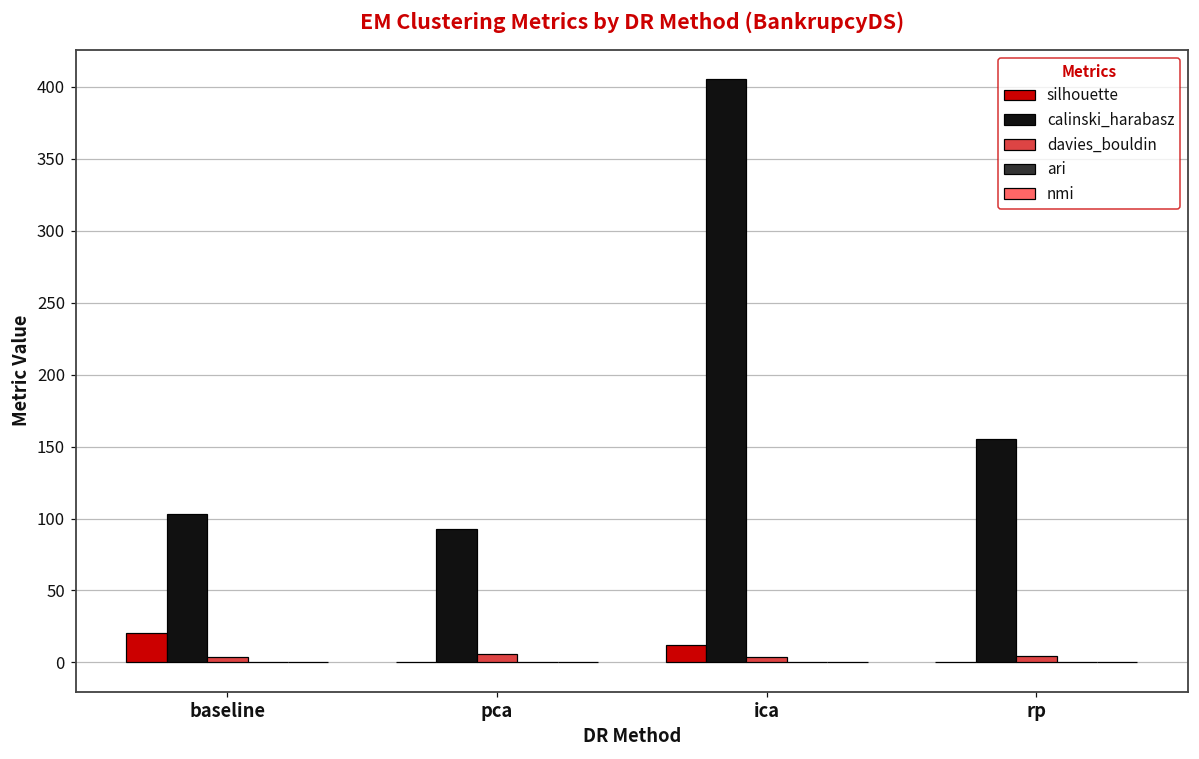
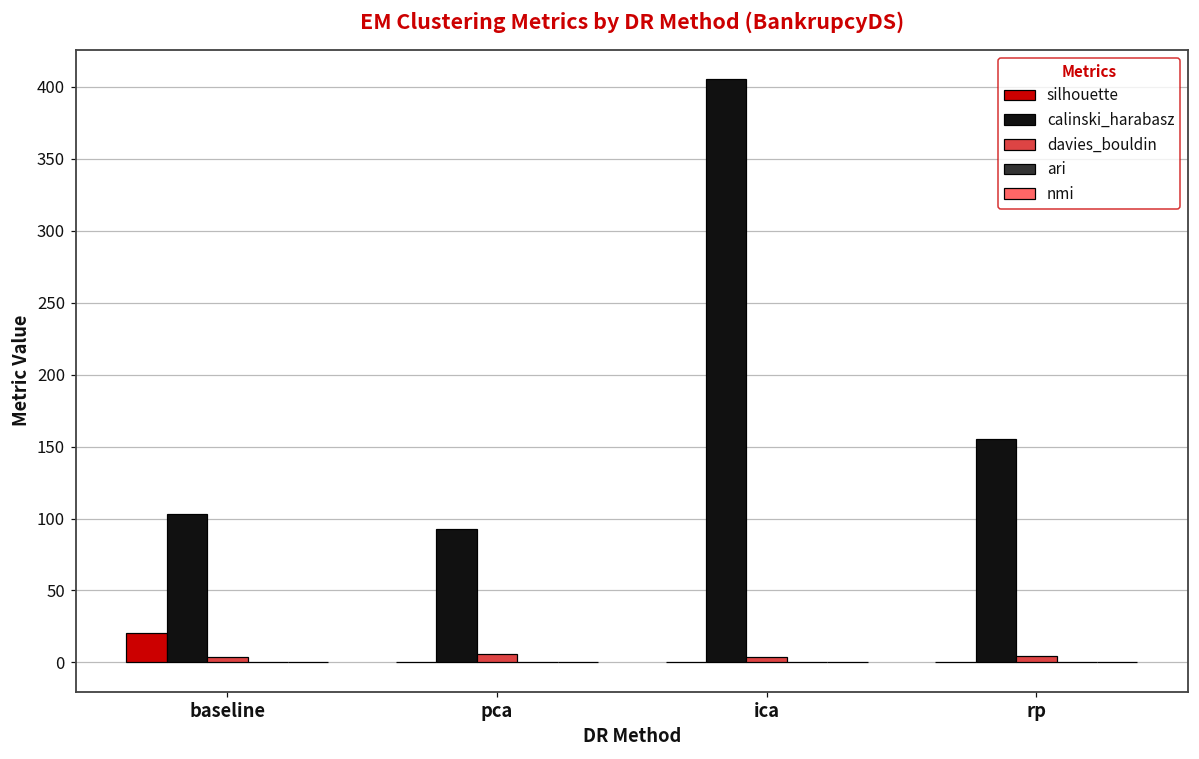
silhouette, ica: 12 -> 0
